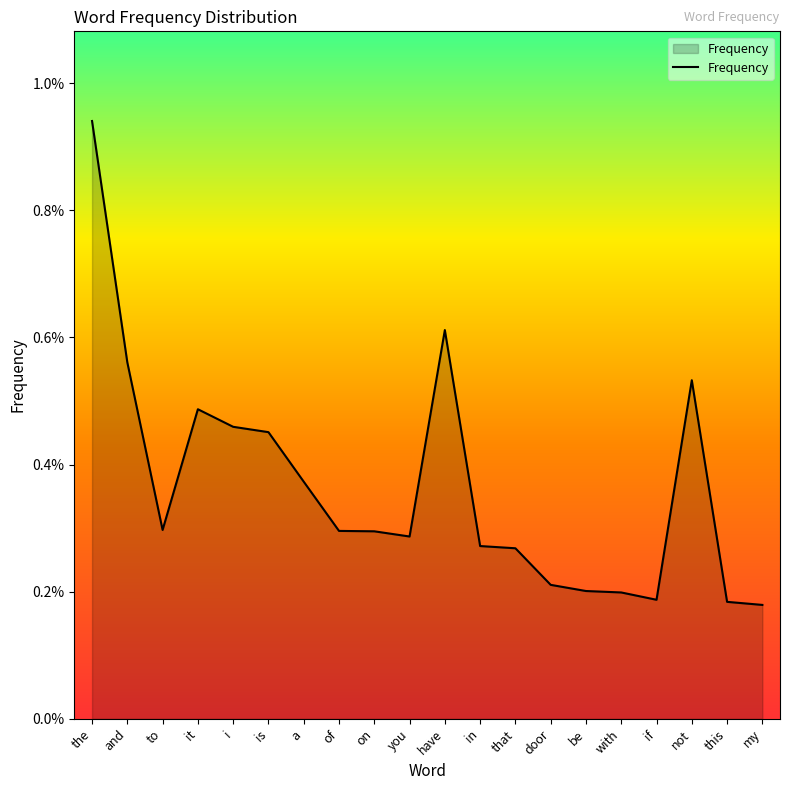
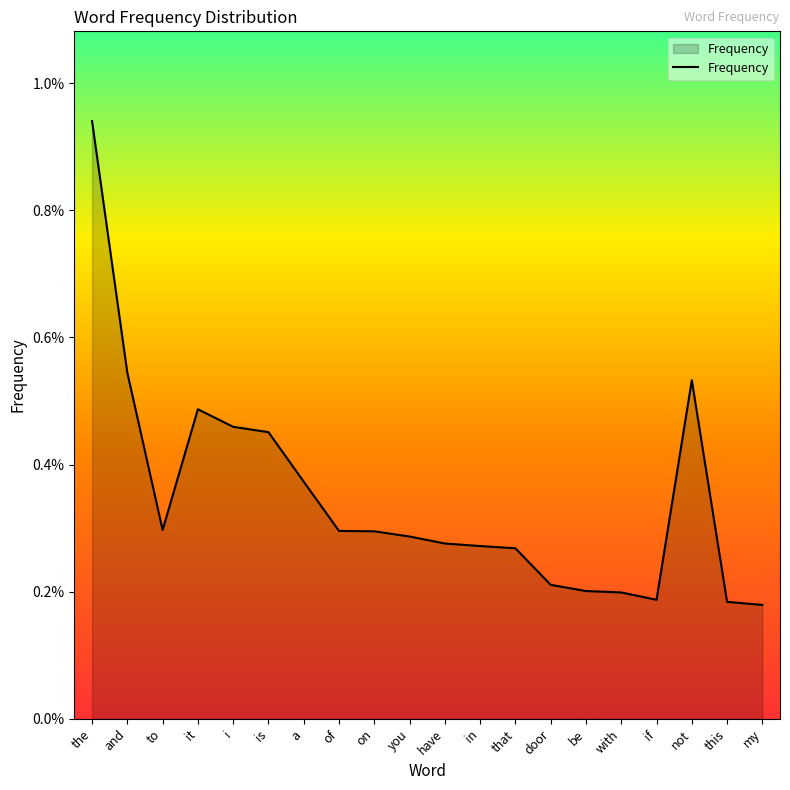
and: 0.56% -> 0.54%
have: 0.61% -> 0.28%
